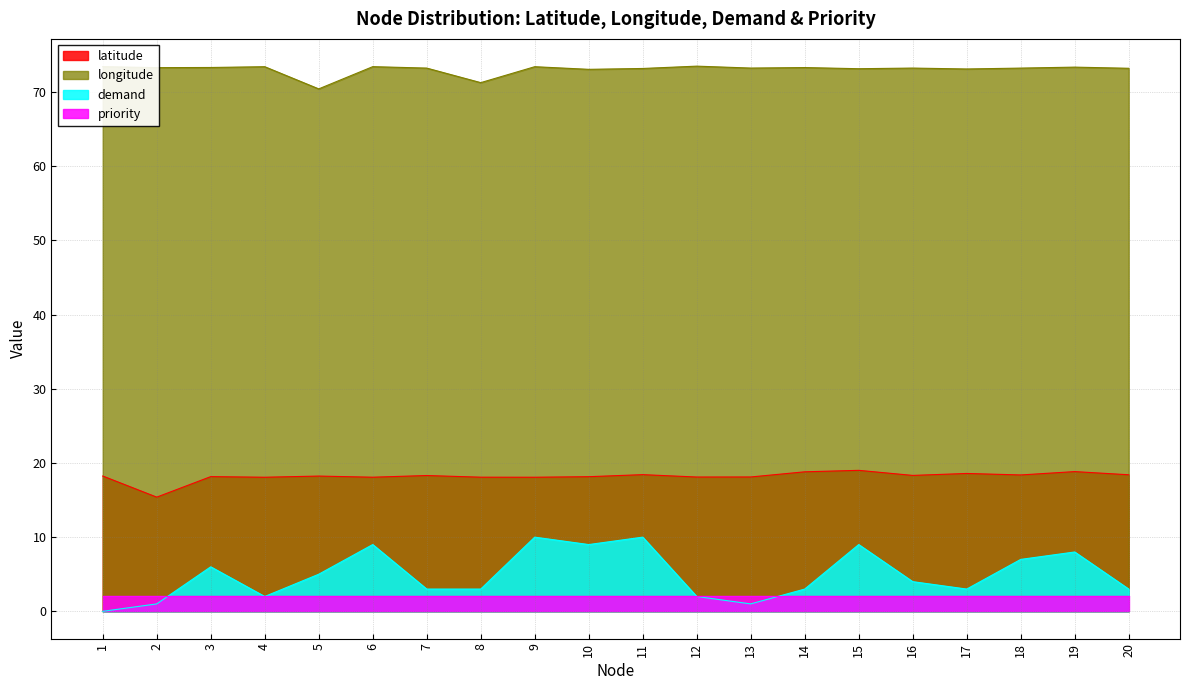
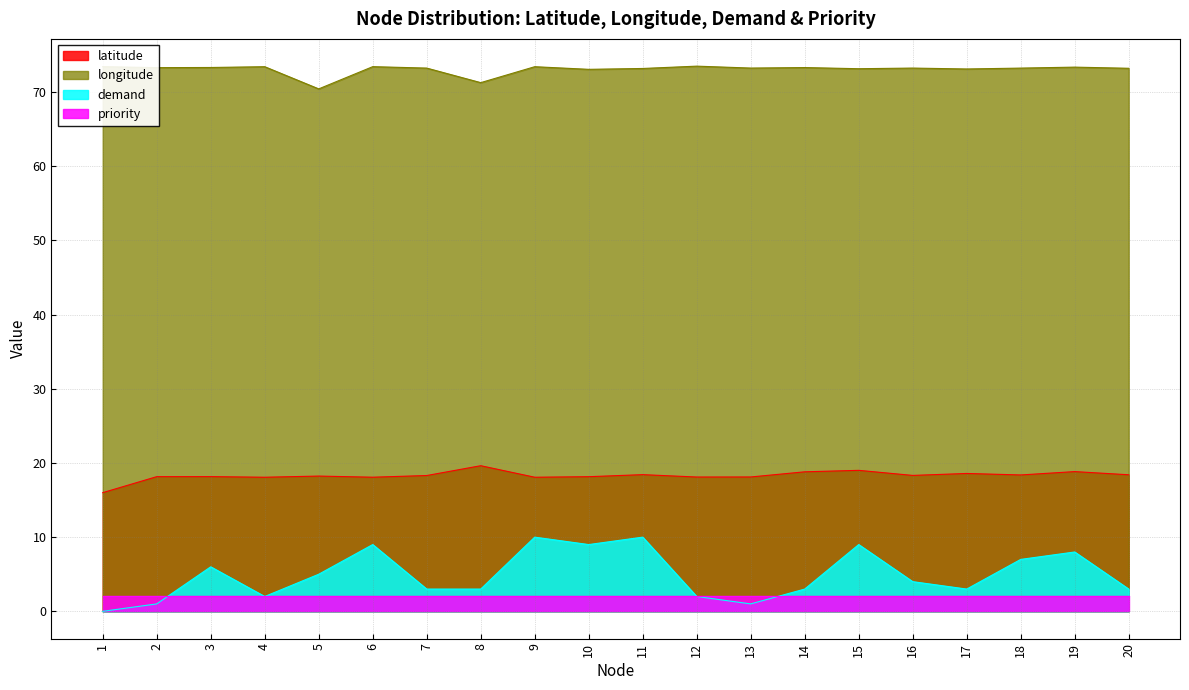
latitude, 1: 18 -> 16
latitude, 2: 15 -> 18
latitude, 8: 18 -> 20
